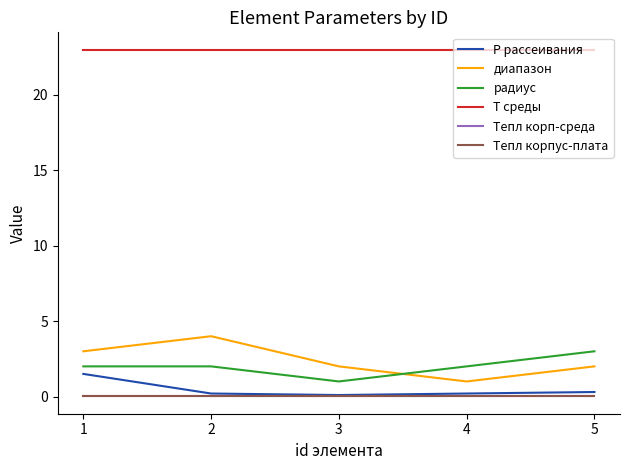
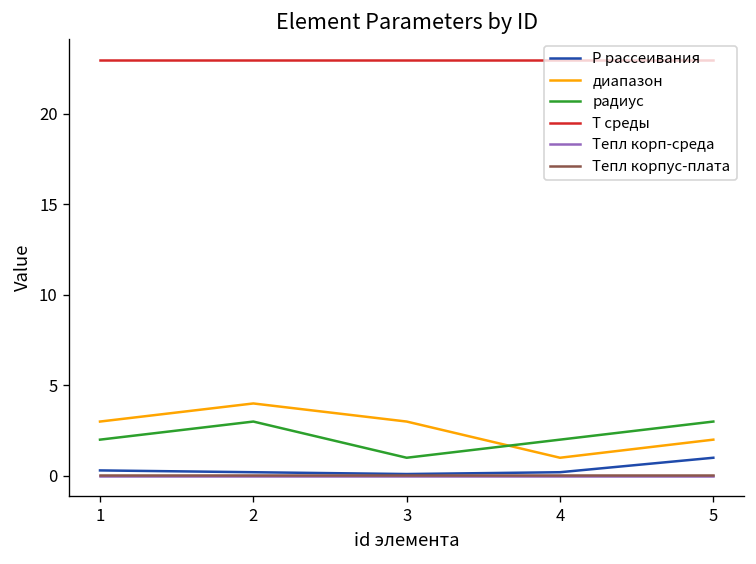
P рассеивания, 1: 1.5 -> 0.3
радиус, 2: 2 -> 3
диапазон, 3: 2 -> 3
P рассеивания, 5: 0.3 -> 1.0
